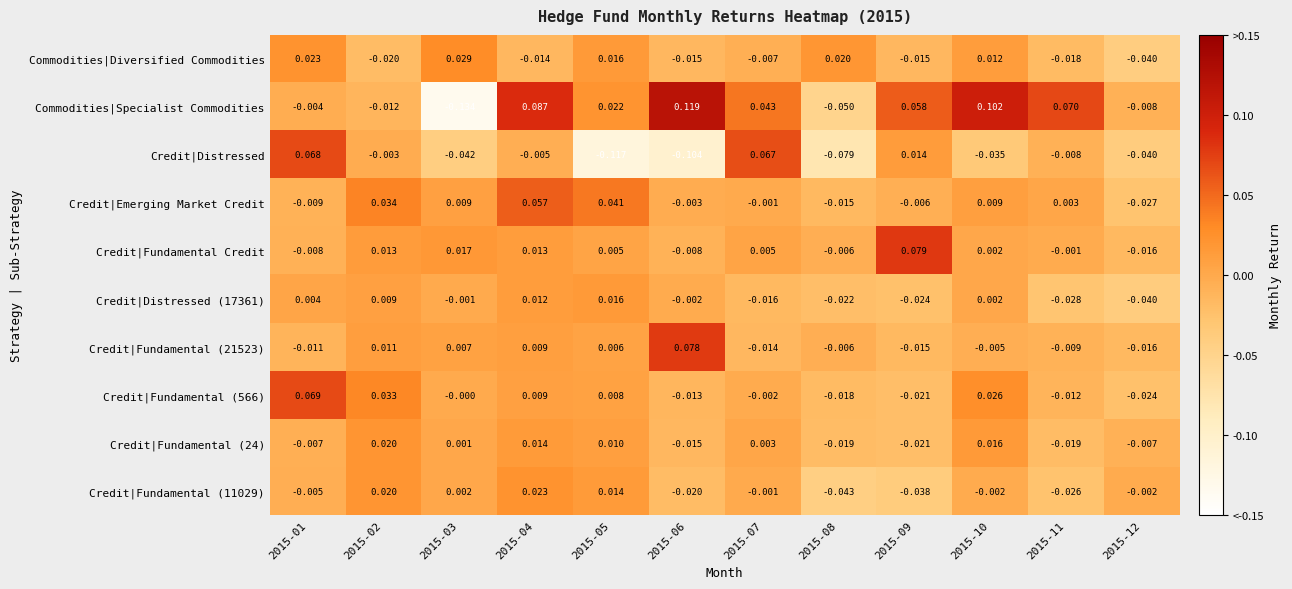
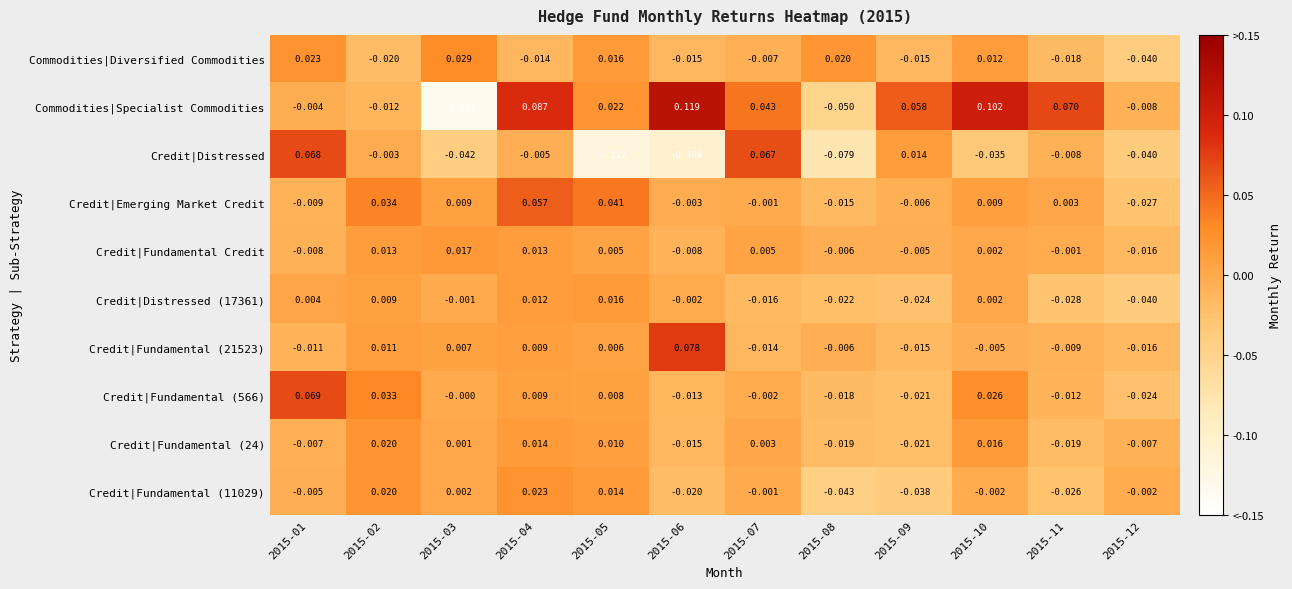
Credit|Fundamental Credit, 2015-09: 0.079 -> -0.005
